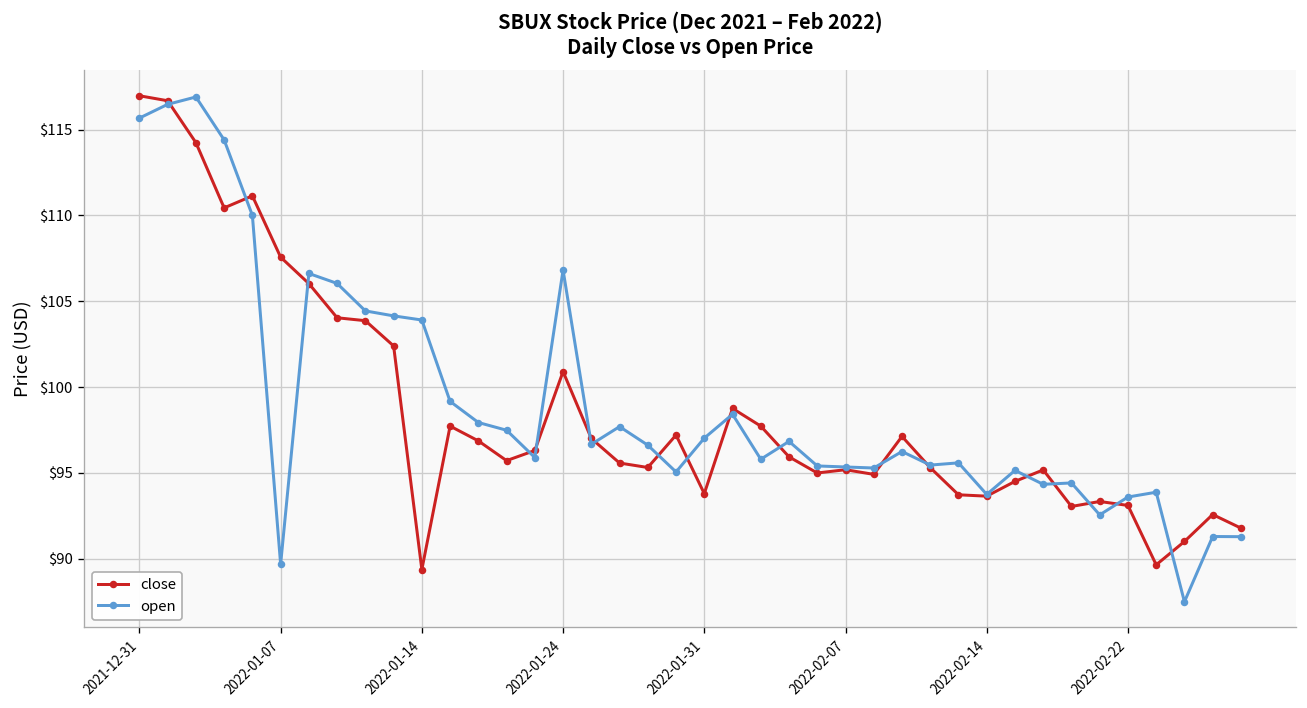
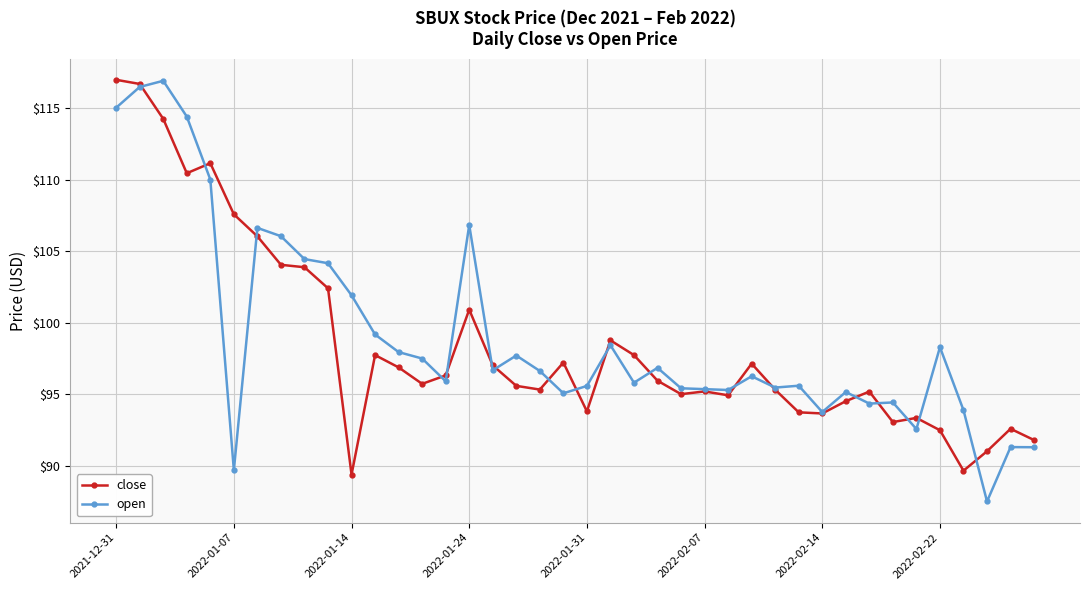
open, 2021-12-31: $115.7 -> $115.0
open, 2022-01-14: $103.9 -> $101.9
open, 2022-01-31: $97.0 -> $95.6
close, 2022-02-22: $93.1 -> $92.5
open, 2022-02-22: $93.6 -> $98.3
